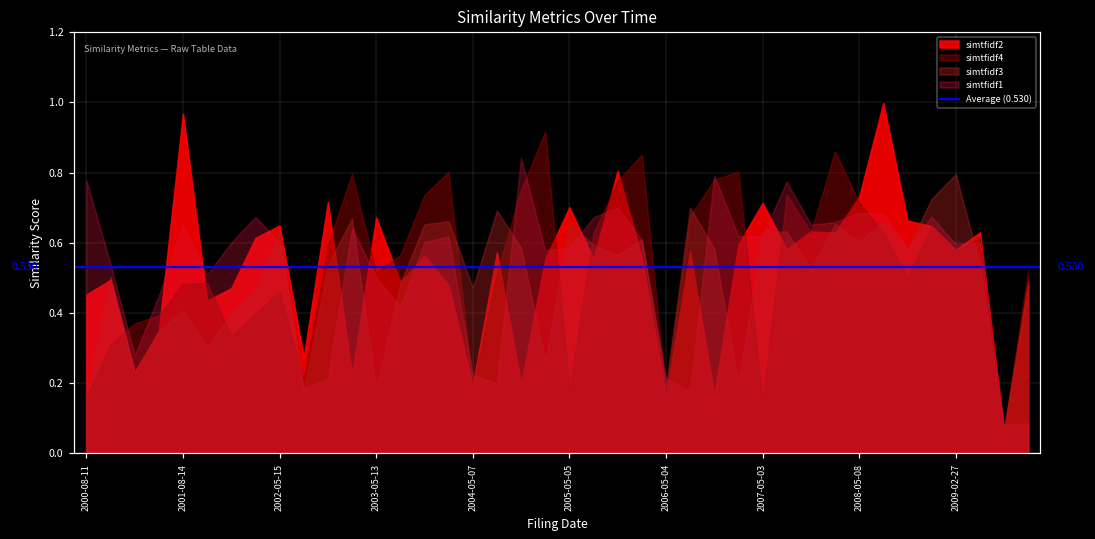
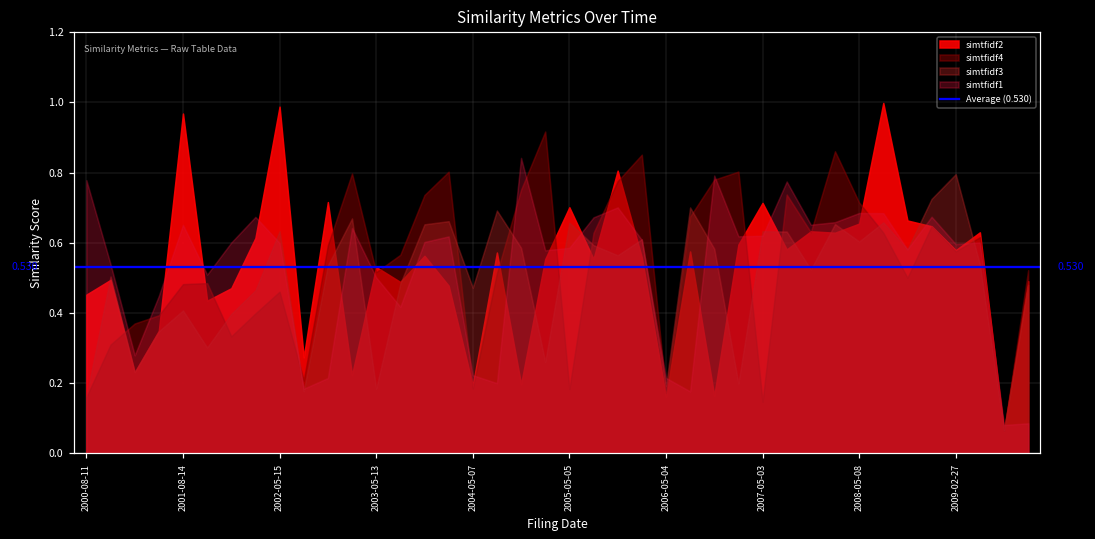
simtfidf2, 2002-05-15: 0.65 -> 0.99
simtfidf2, 2003-05-13: 0.67 -> 0.53
simtfidf2, 2008-05-08: 0.73 -> 0.65
